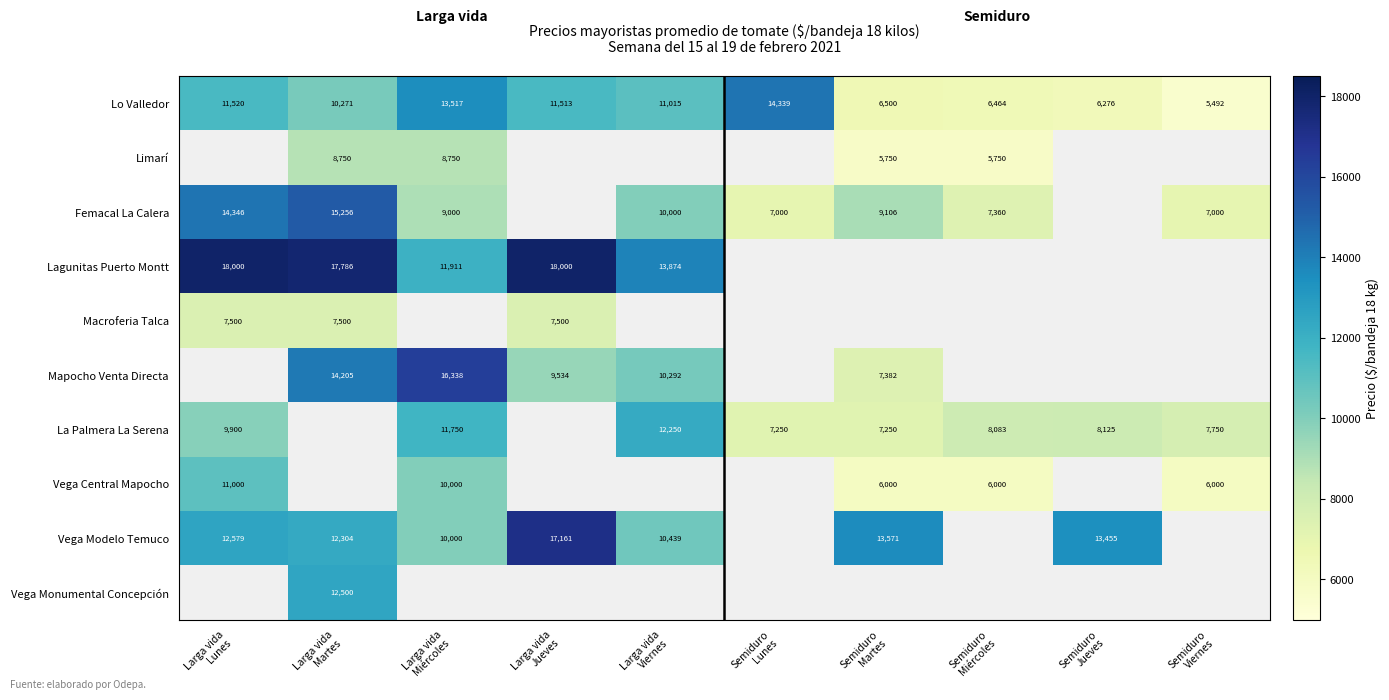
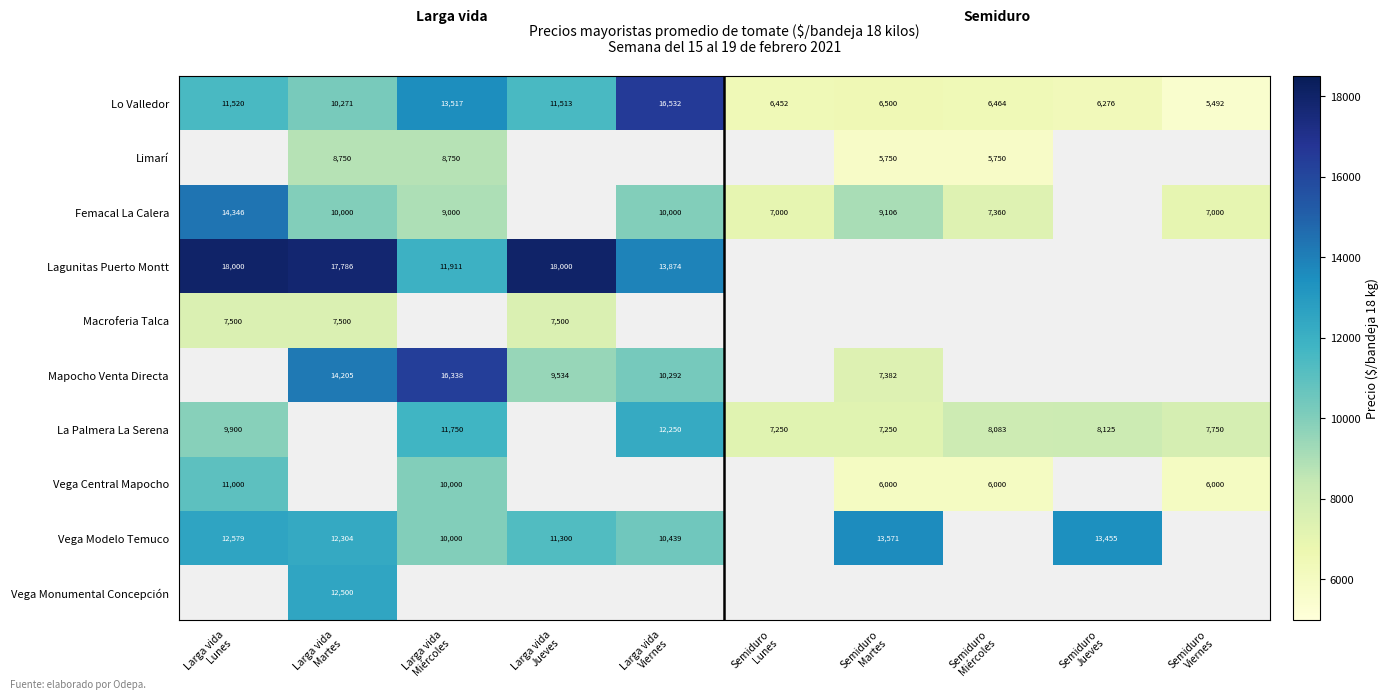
Lo Valledor, Larga vida Viernes: 11,015 -> 16,532
Lo Valledor, Semiduro Lunes: 14,339 -> 6,452
Femacal La Calera, Larga vida Martes: 15,256 -> 10,000
Vega Modelo Temuco, Larga vida Jueves: 17,161 -> 11,300
